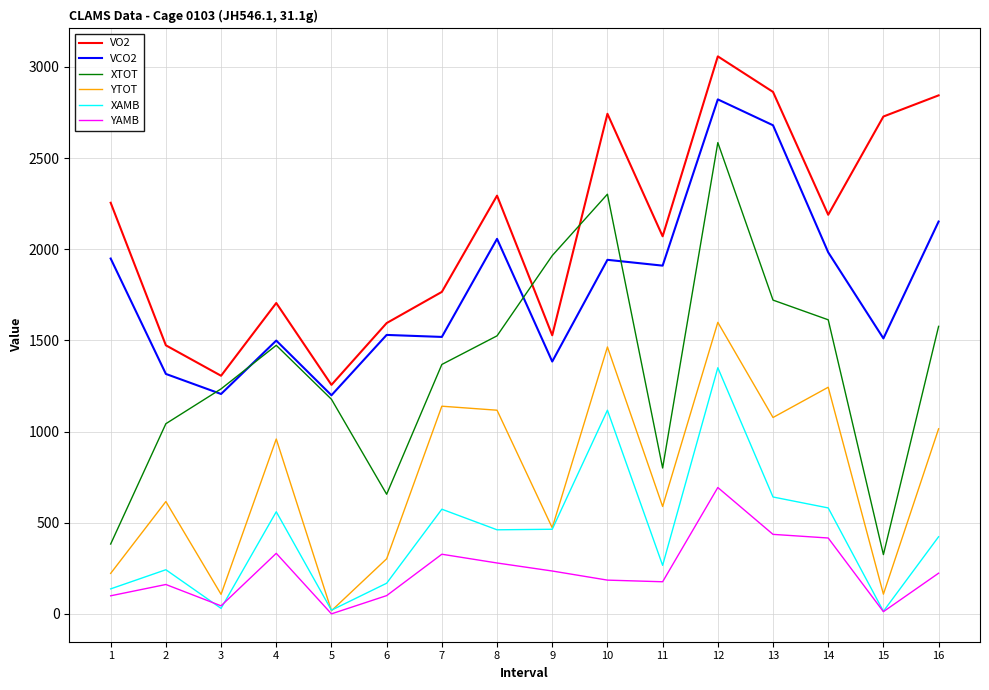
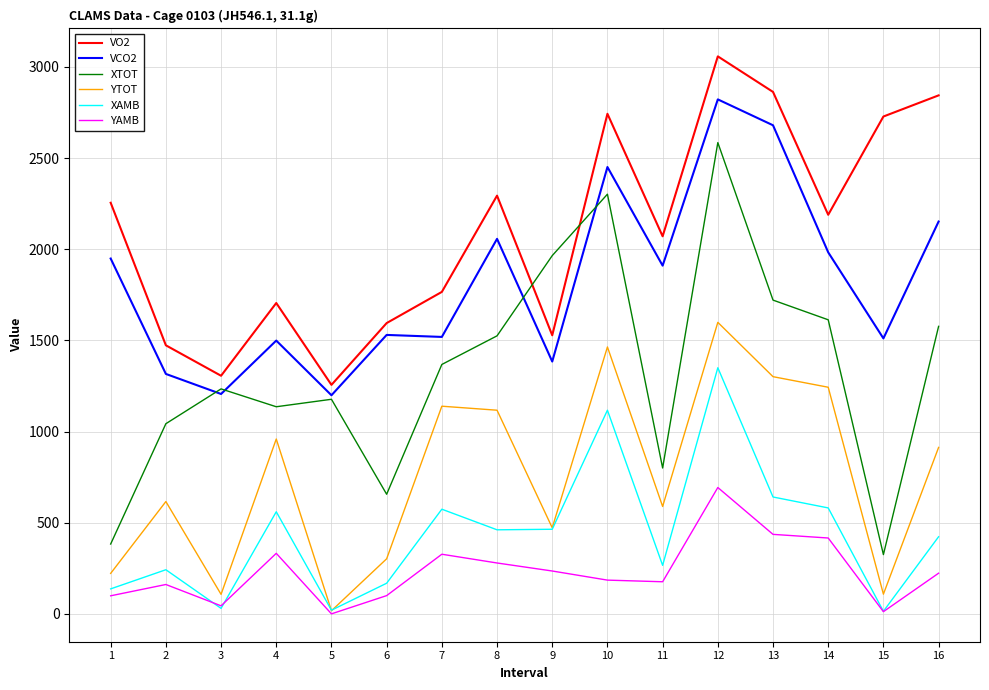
XTOT, 4: 1470 -> 1140
VCO2, 10: 1940 -> 2450
YTOT, 13: 1080 -> 1300
YTOT, 16: 1020 -> 910
